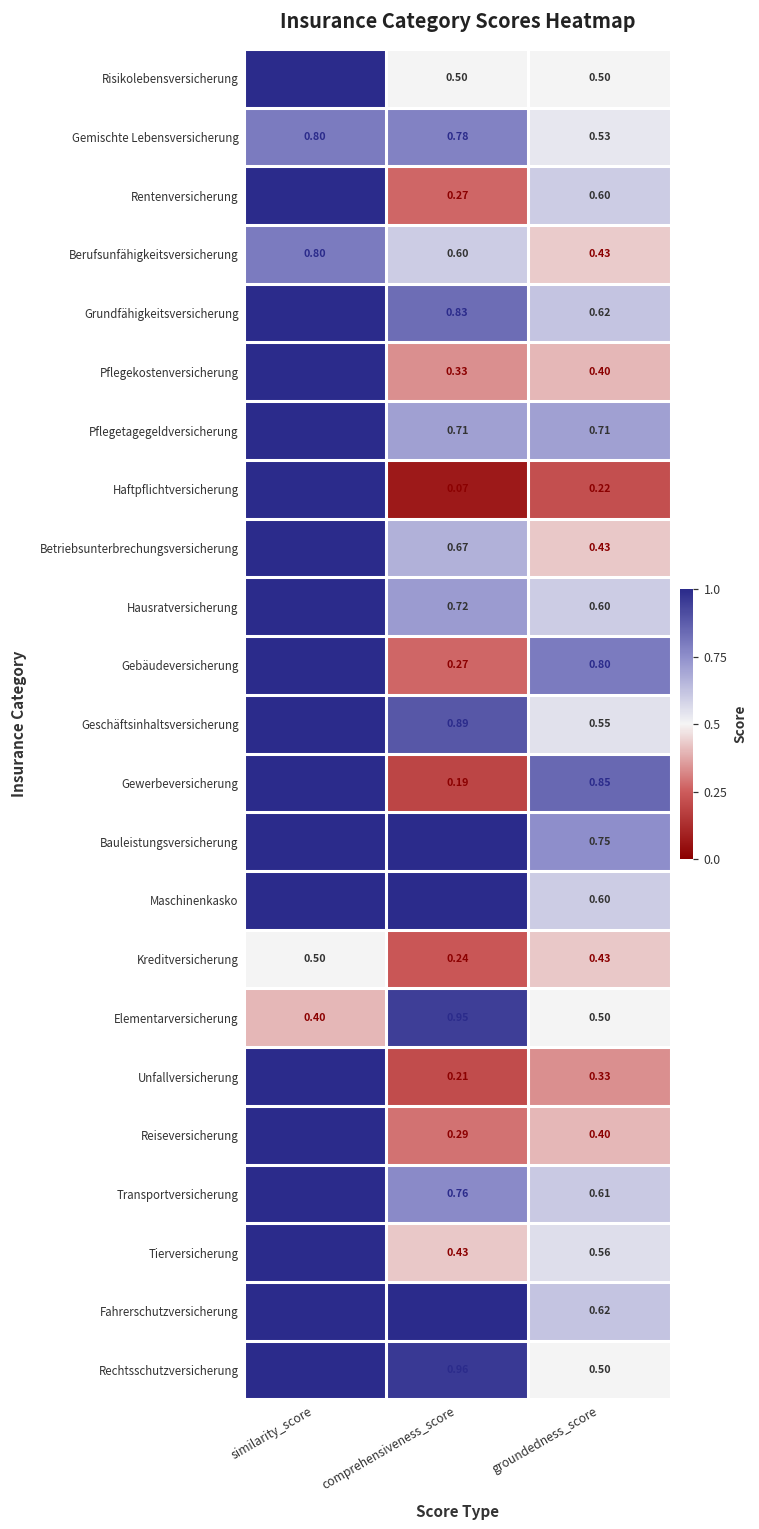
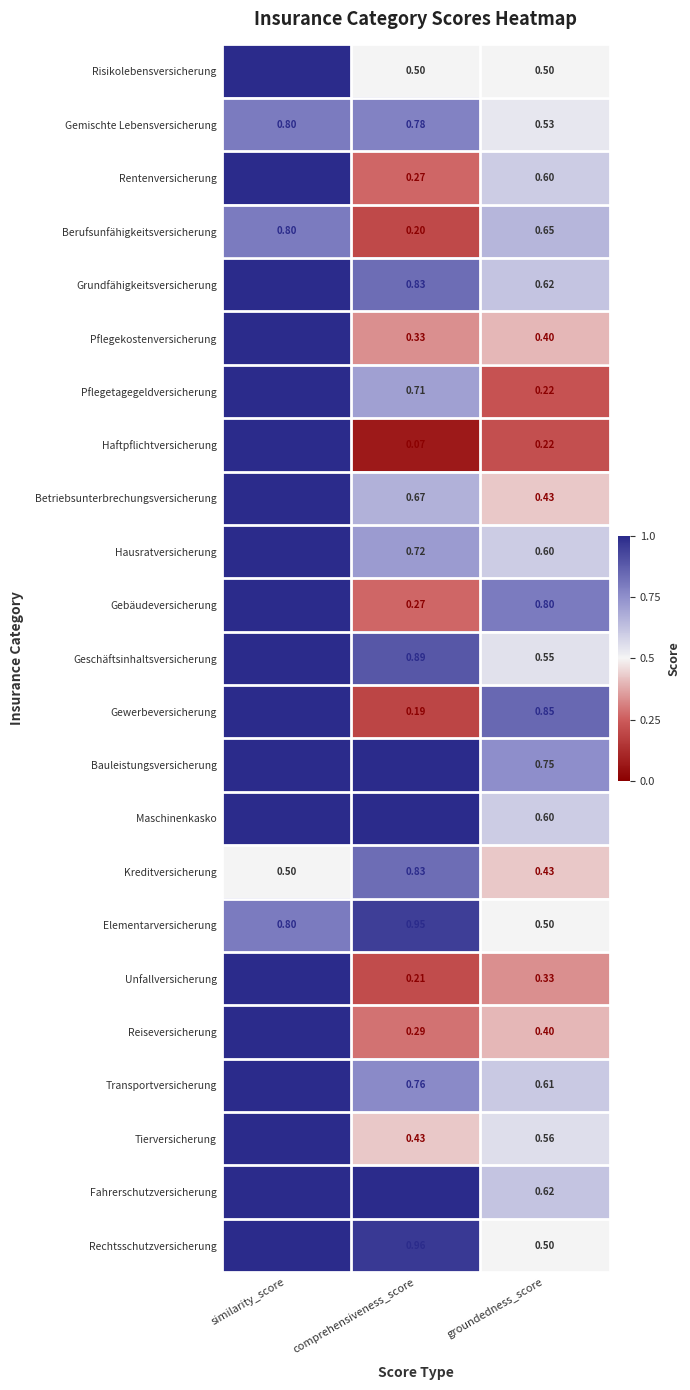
Berufsunfähigkeitsversicherung, comprehensiveness_score: 0.60 -> 0.20
Berufsunfähigkeitsversicherung, groundedness_score: 0.43 -> 0.65
Pflegetagegeldversicherung, groundedness_score: 0.71 -> 0.22
Kreditversicherung, comprehensiveness_score: 0.24 -> 0.83
Elementarversicherung, similarity_score: 0.40 -> 0.80
